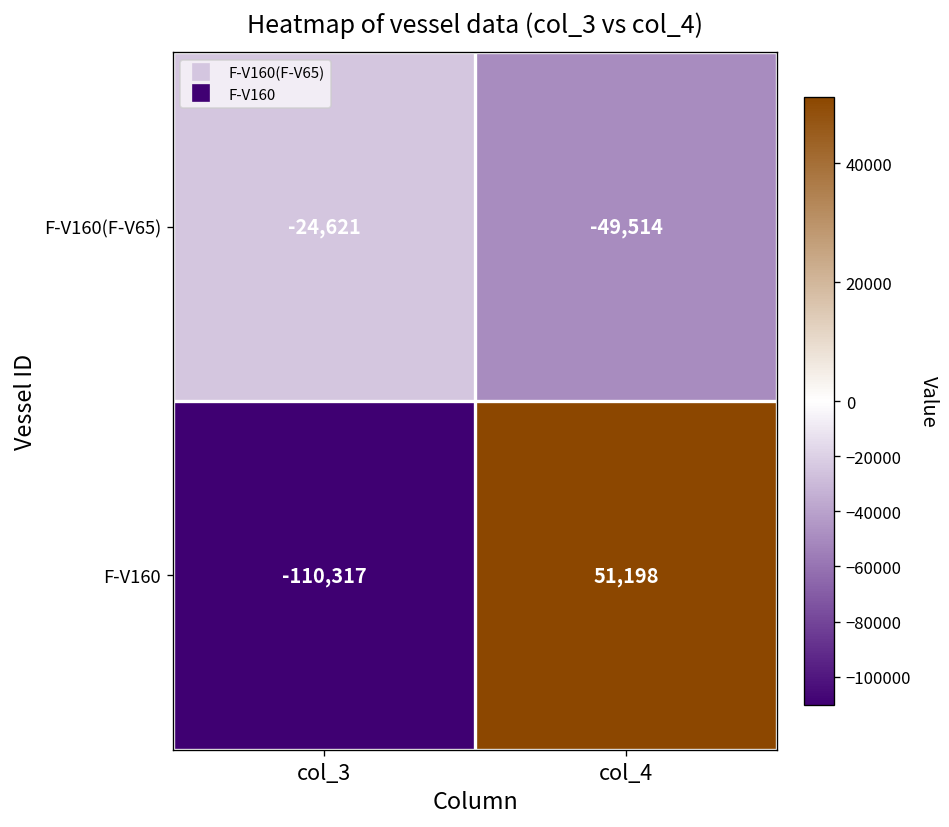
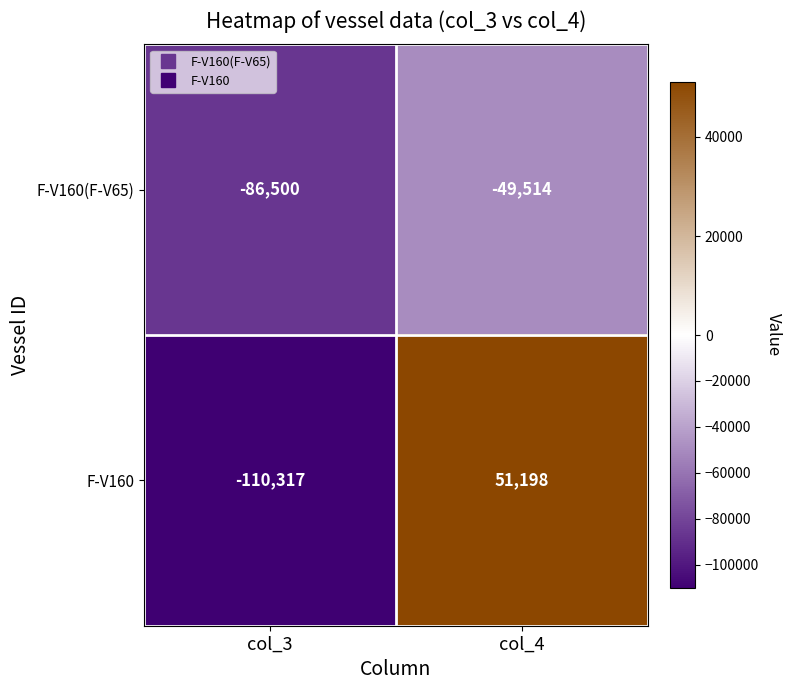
F-V160(F-V65), col_3: -24,621 -> -86,500
